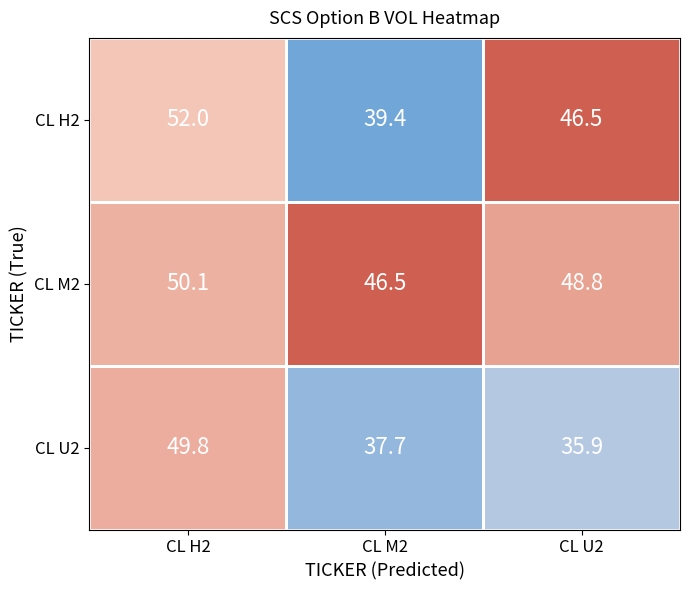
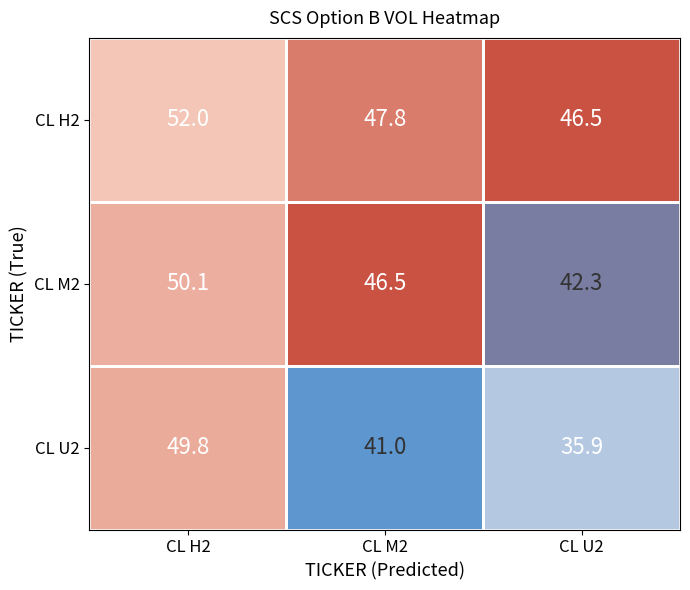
CL H2, CL M2: 39.4 -> 47.8
CL M2, CL U2: 48.8 -> 42.3
CL U2, CL M2: 37.7 -> 41.0
